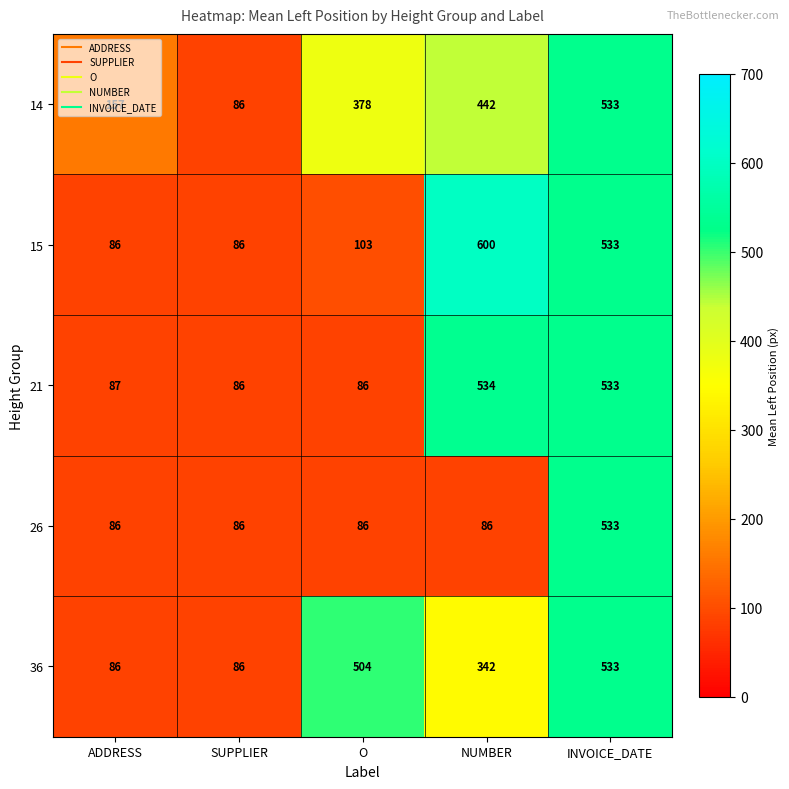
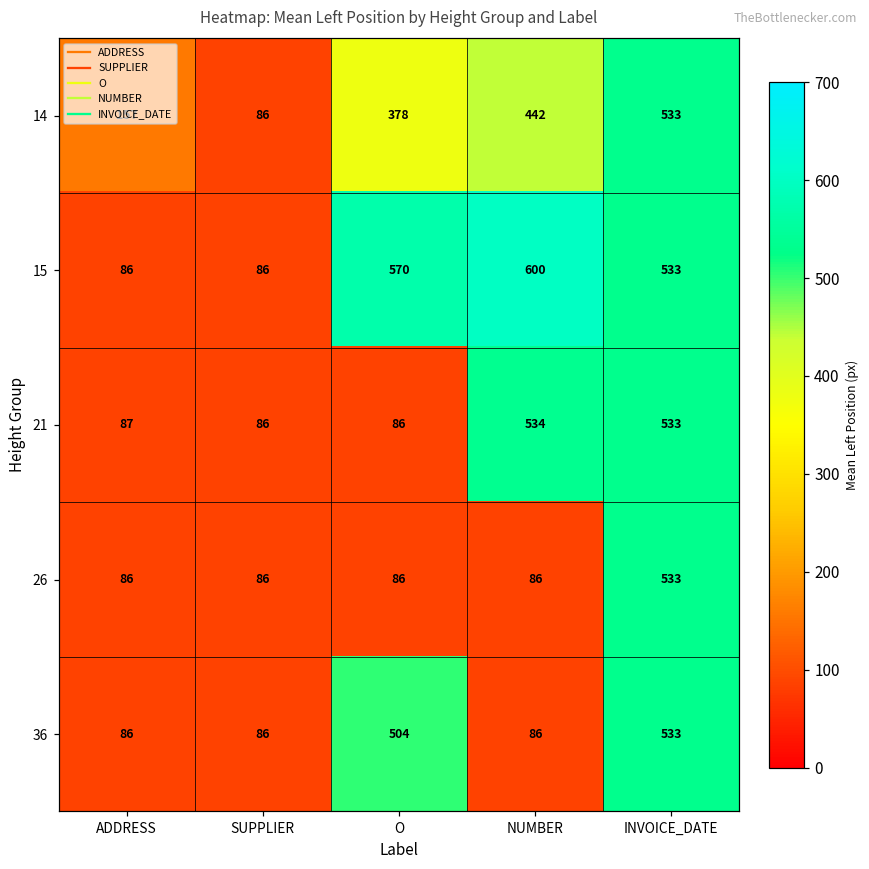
15, O: 103 -> 570
36, NUMBER: 342 -> 86
